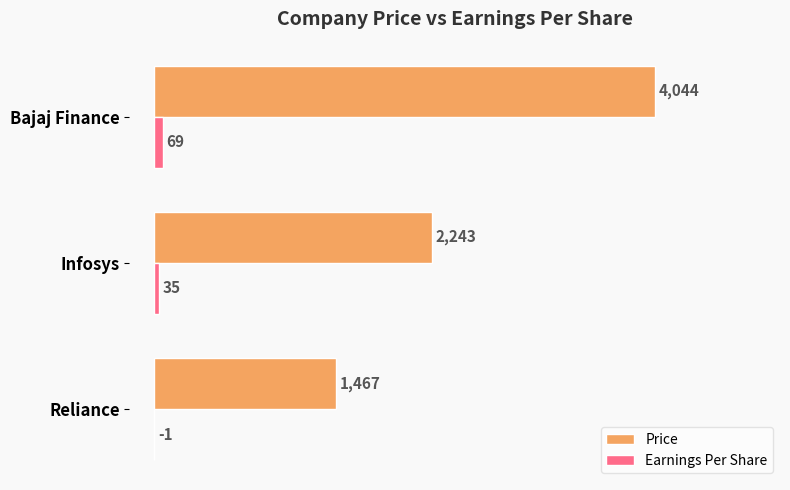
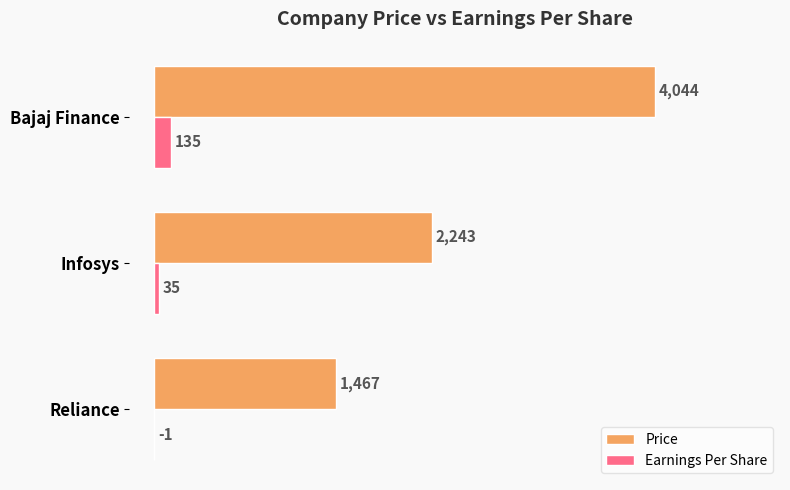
Earnings Per Share, Bajaj Finance: 69 -> 135
